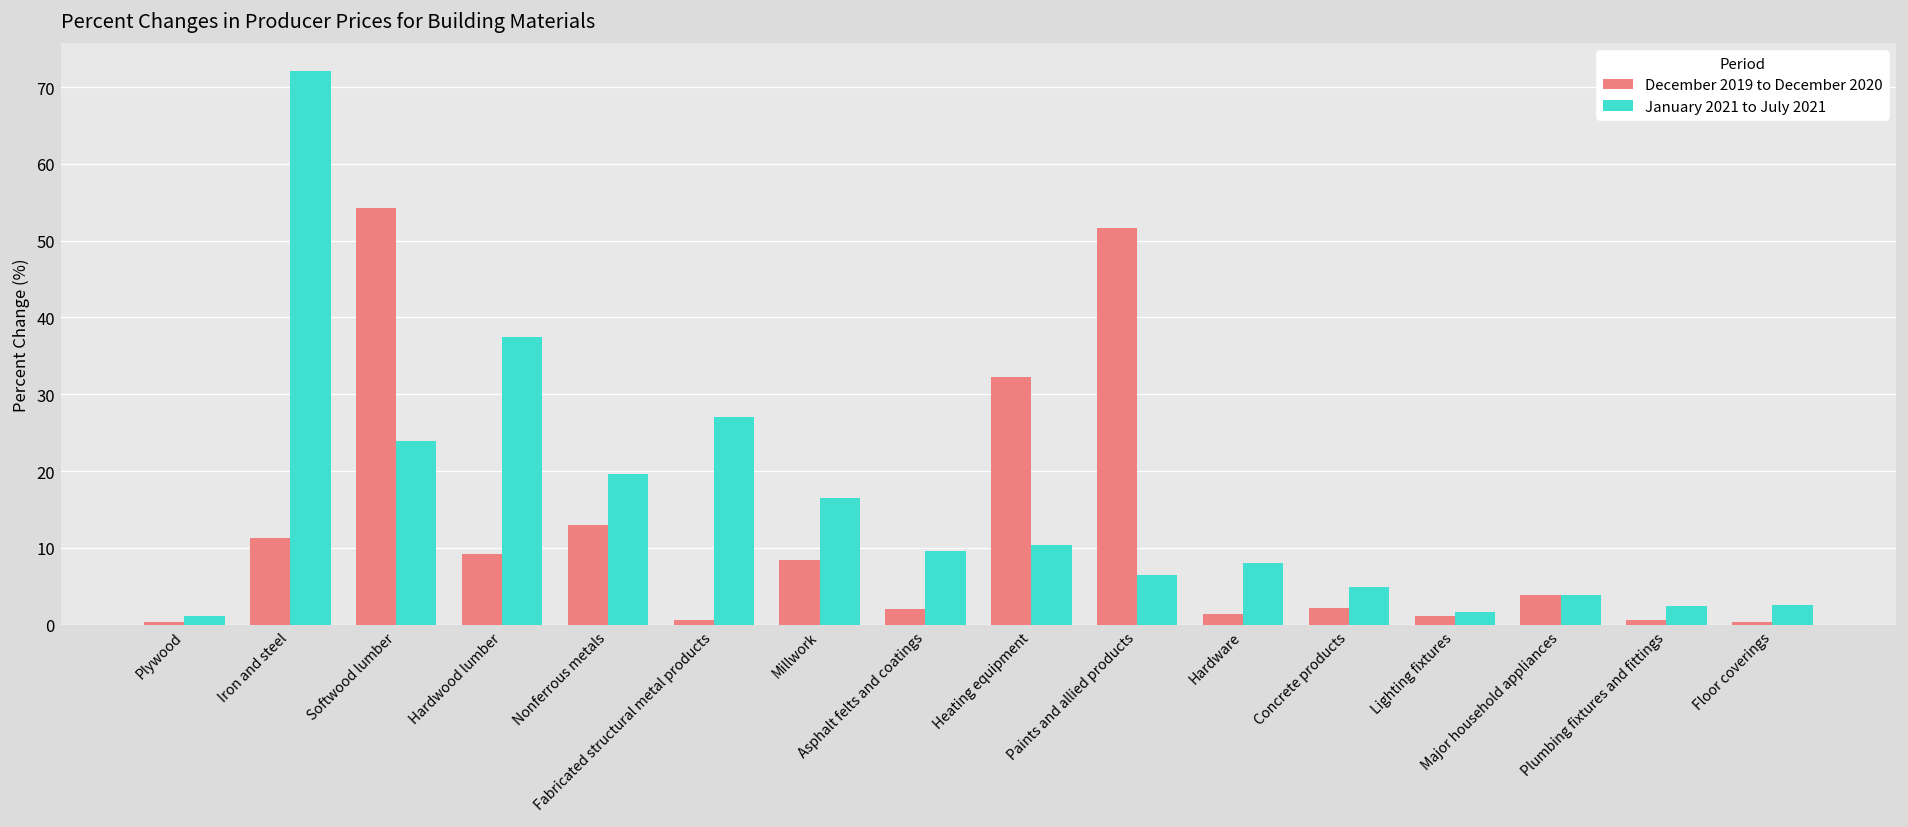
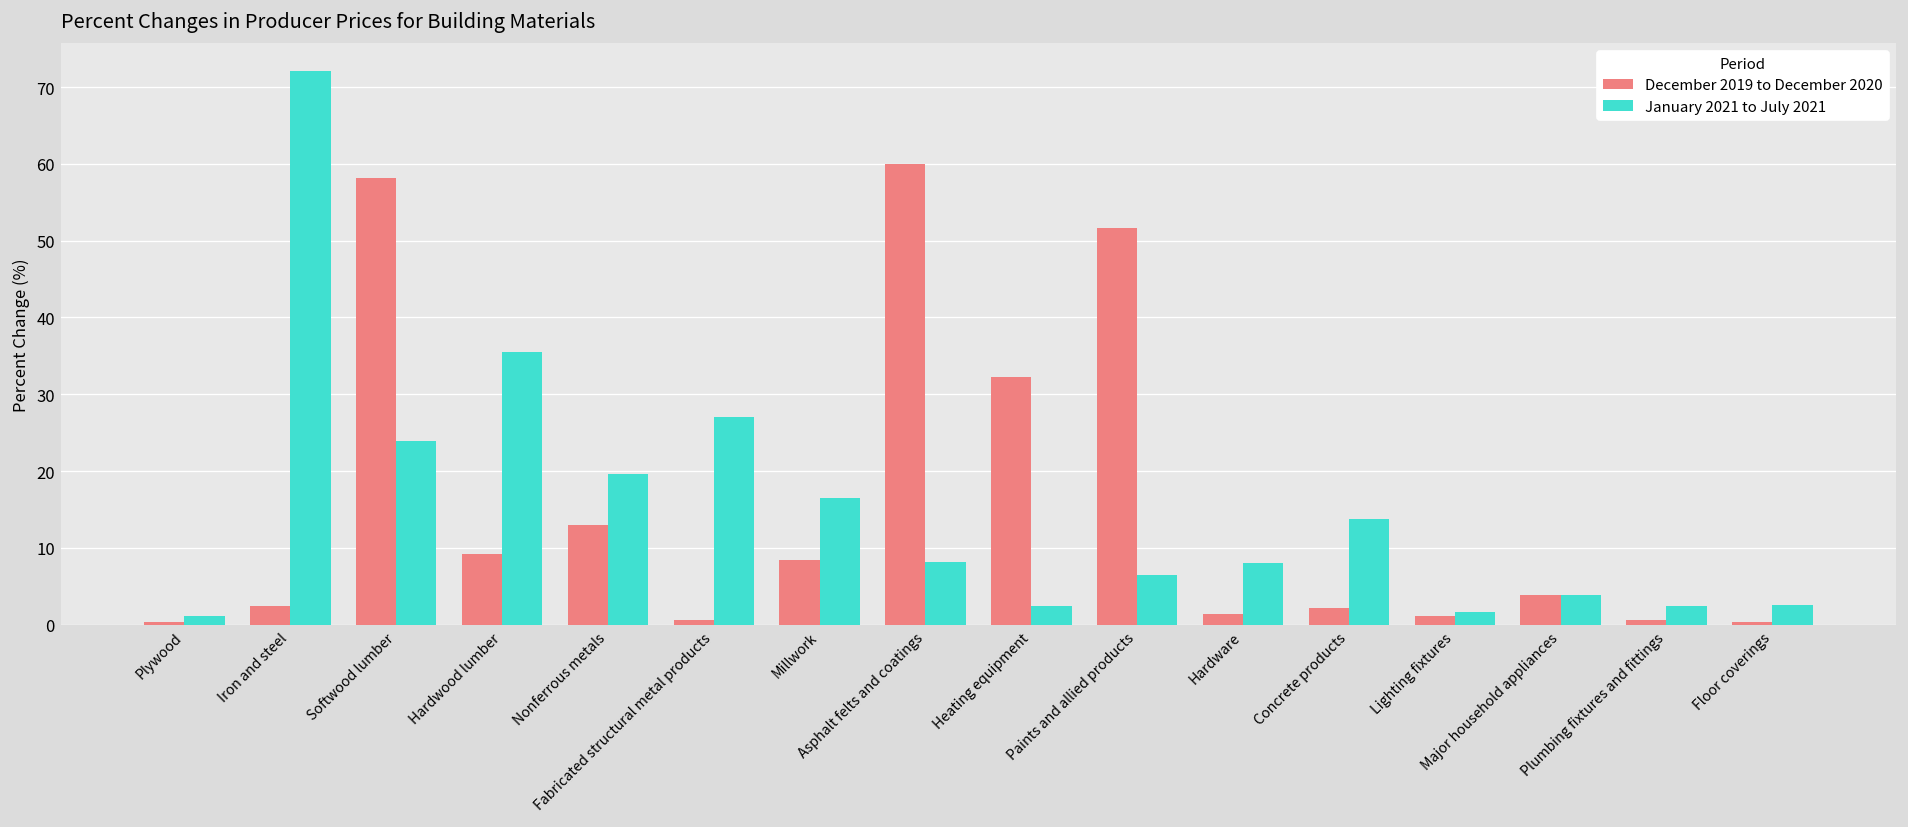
December 2019 to December 2020, Iron and steel: 11 -> 3
December 2019 to December 2020, Softwood lumber: 54 -> 58
January 2021 to July 2021, Hardwood lumber: 37 -> 36
December 2019 to December 2020, Asphalt felts and coatings: 2 -> 60
January 2021 to July 2021, Asphalt felts and coatings: 10 -> 8
January 2021 to July 2021, Heating equipment: 10 -> 3
January 2021 to July 2021, Concrete products: 5 -> 14
